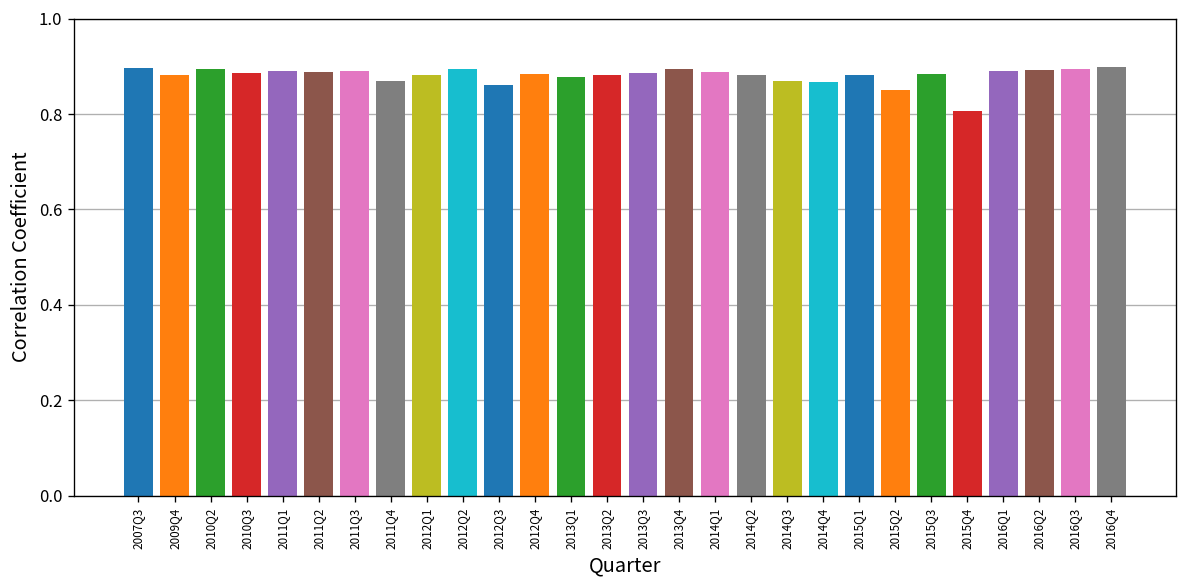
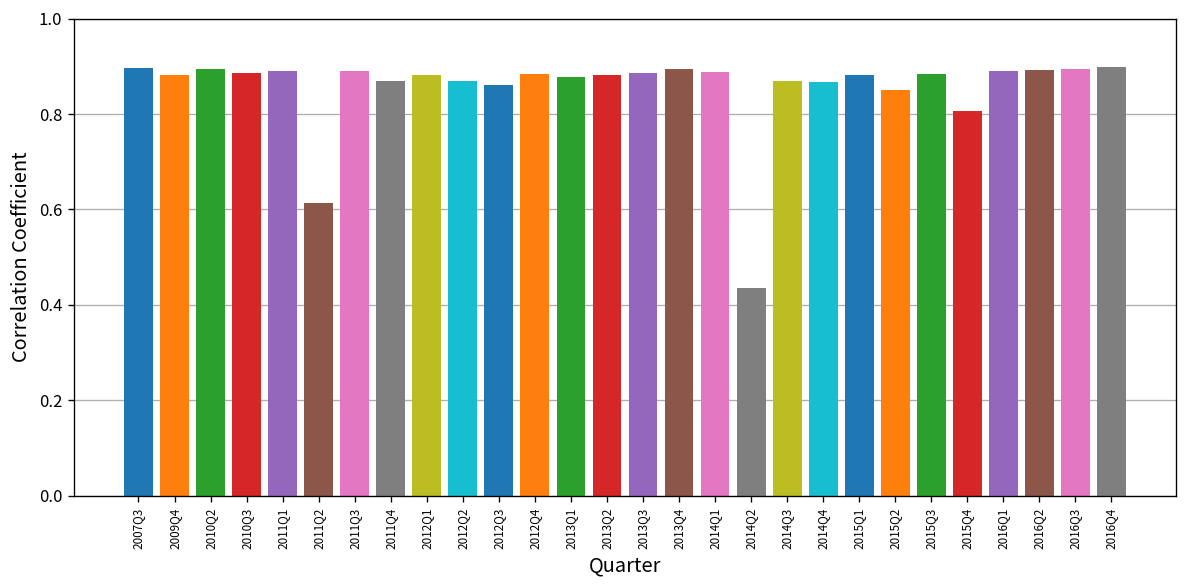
2011Q2: 0.89 -> 0.61
2012Q2: 0.89 -> 0.87
2014Q2: 0.88 -> 0.43
